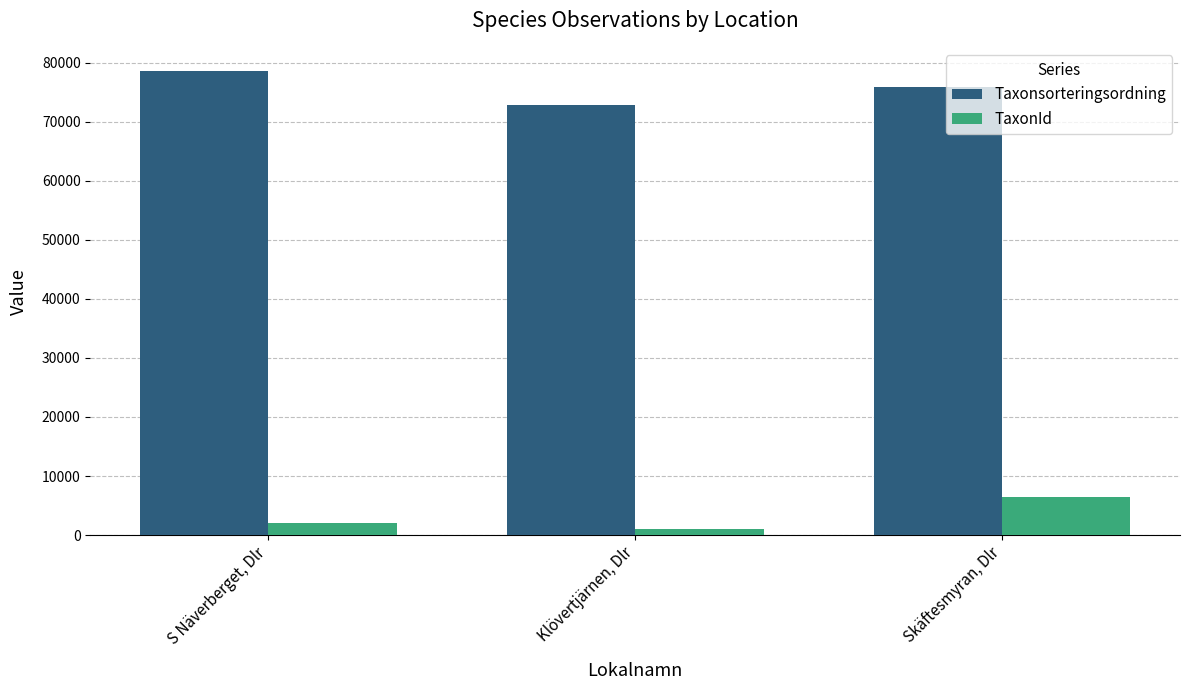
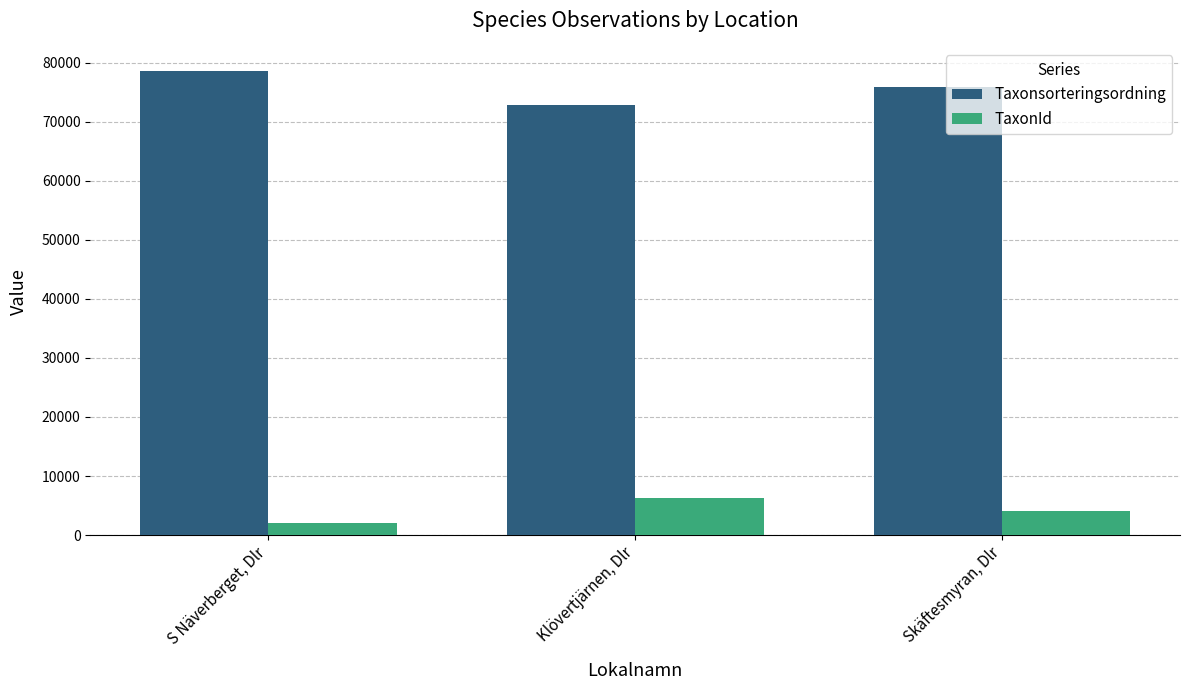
TaxonId, Klövertjärnen, Dlr: 1000 -> 6000
TaxonId, Skäftesmyran, Dlr: 6000 -> 4000
